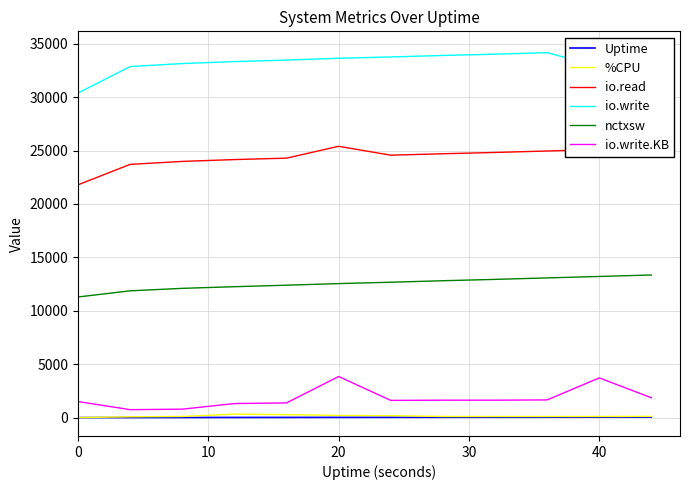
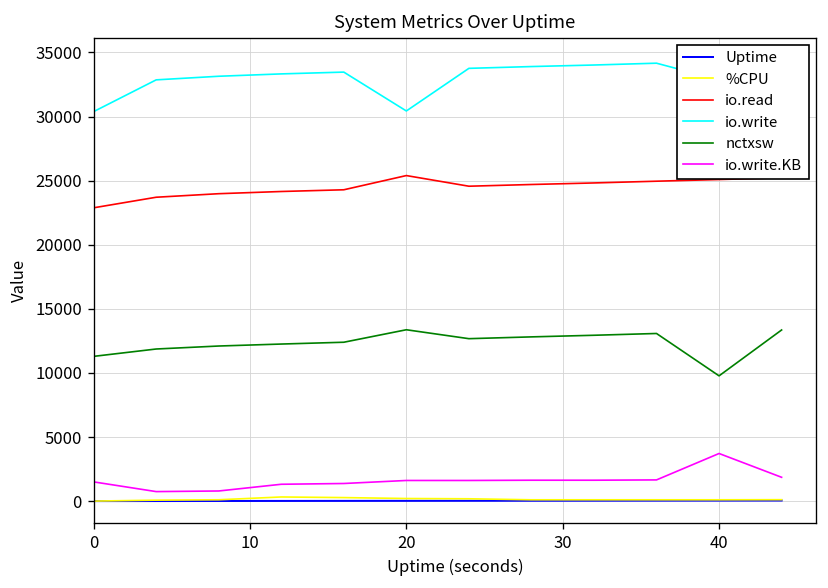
io.read, 0: 21800 -> 22900
io.write, 20: 33600 -> 30400
nctxsw, 20: 12500 -> 13400
io.write.KB, 20: 3800 -> 1600
nctxsw, 40: 13200 -> 9800
